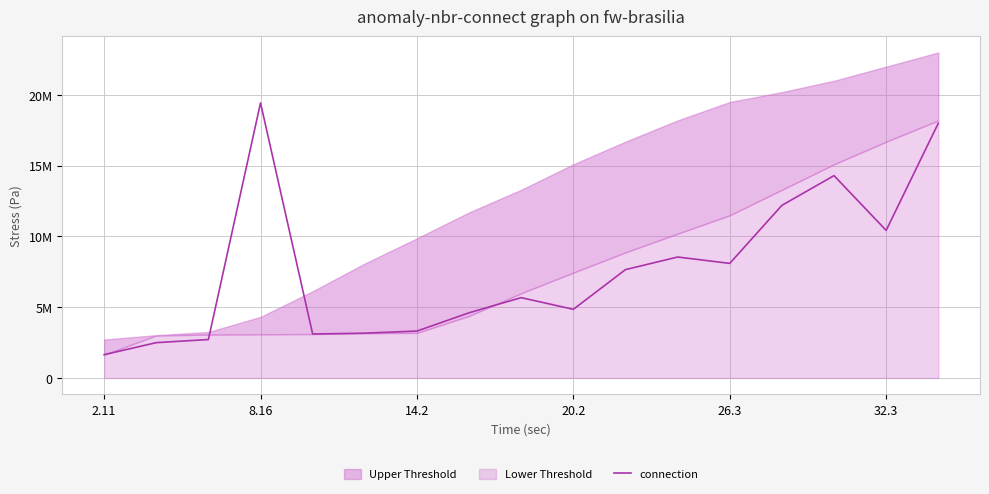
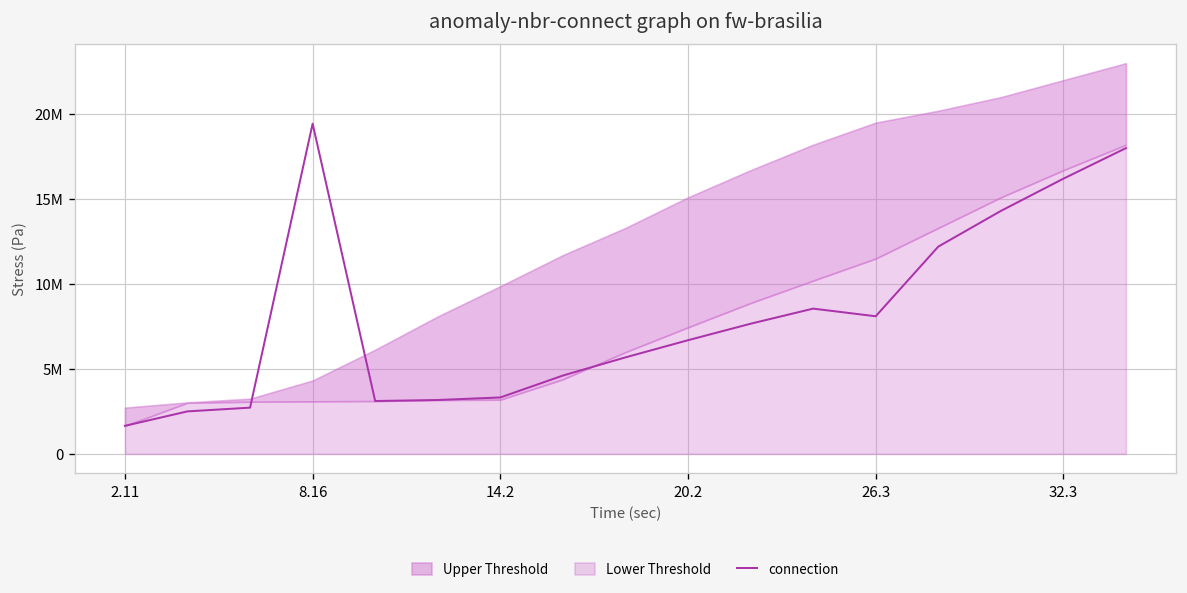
connection, 20.2: 4900000 -> 6700000
connection, 32.3: 10400000 -> 16200000
